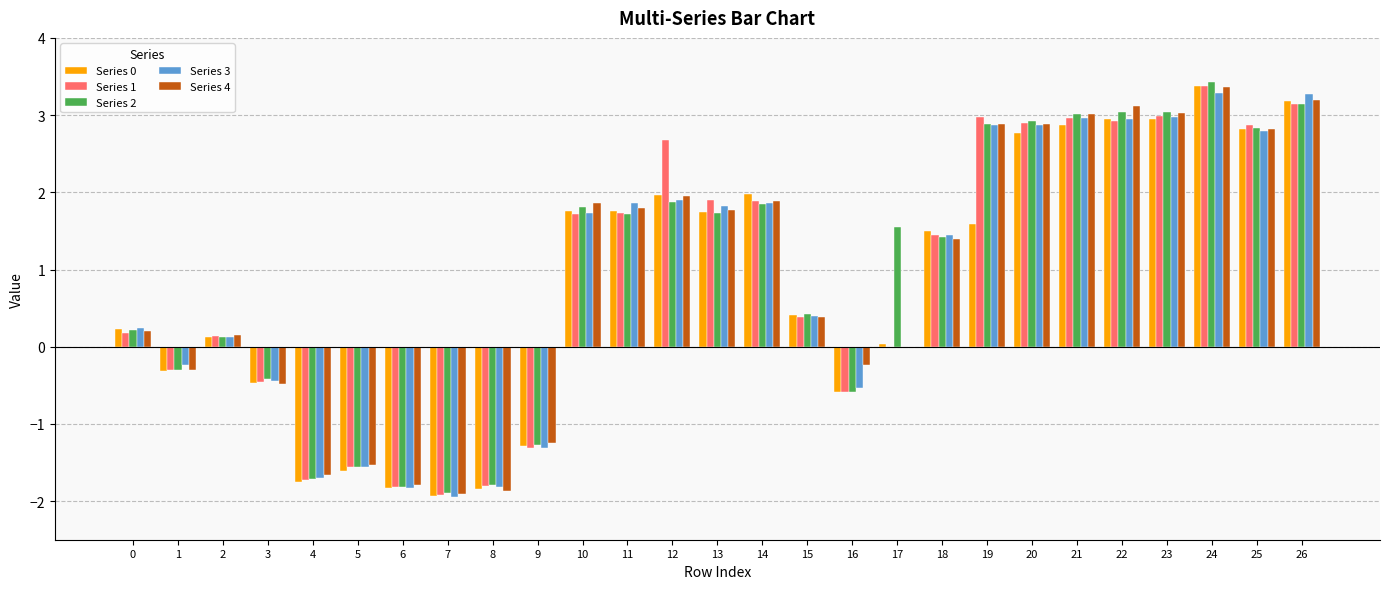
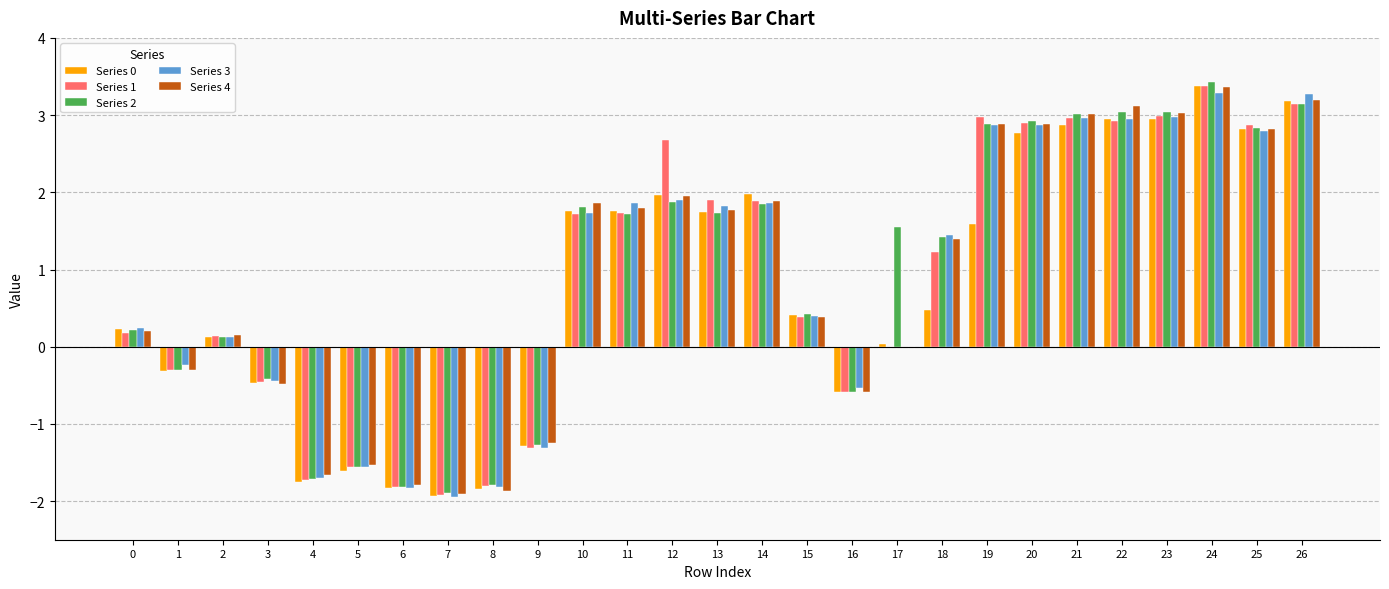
Series 4, 16: -0.2 -> -0.6
Series 0, 18: 1.5 -> 0.5
Series 1, 18: 1.5 -> 1.2
